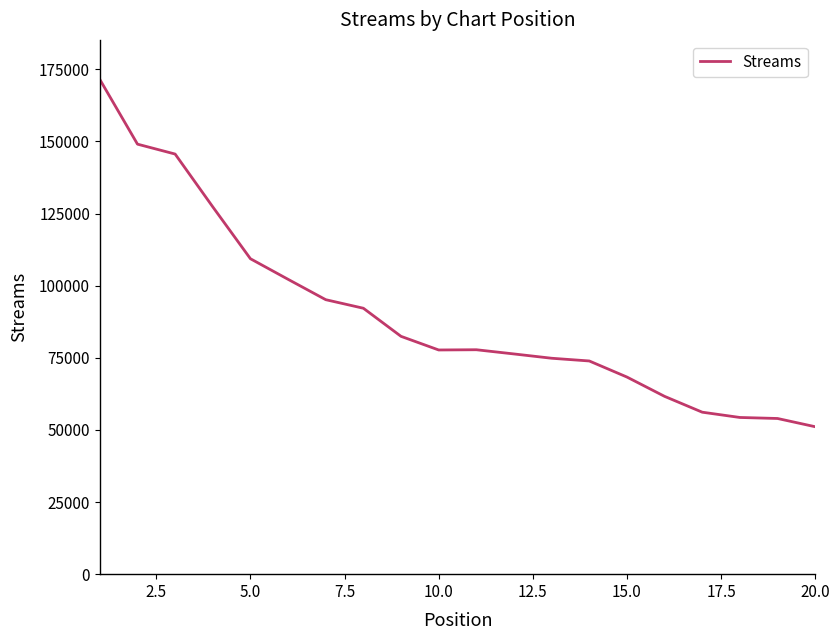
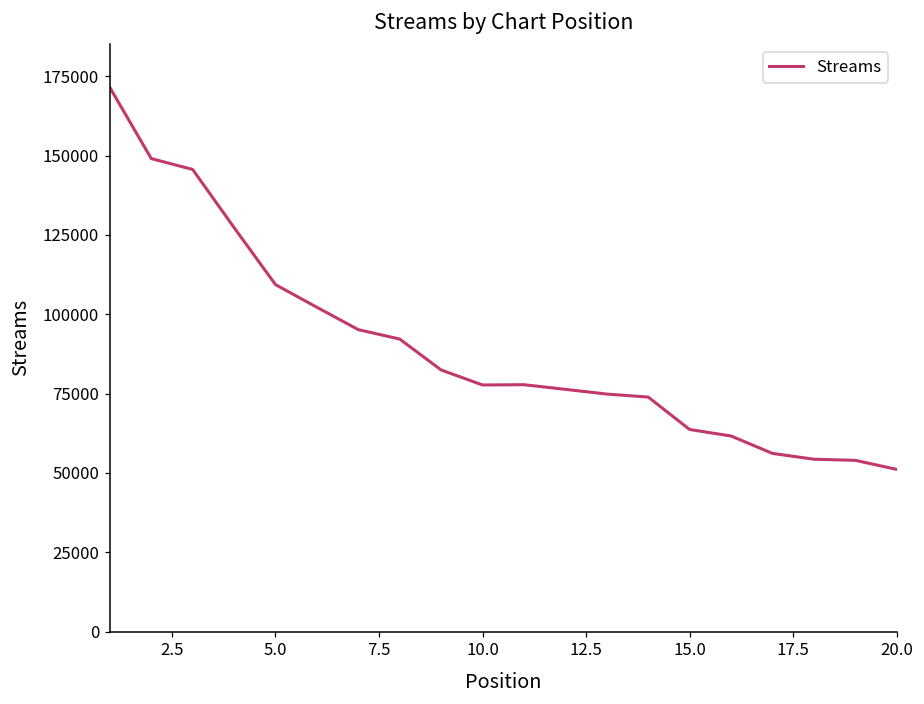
15.0: 68000 -> 64000
